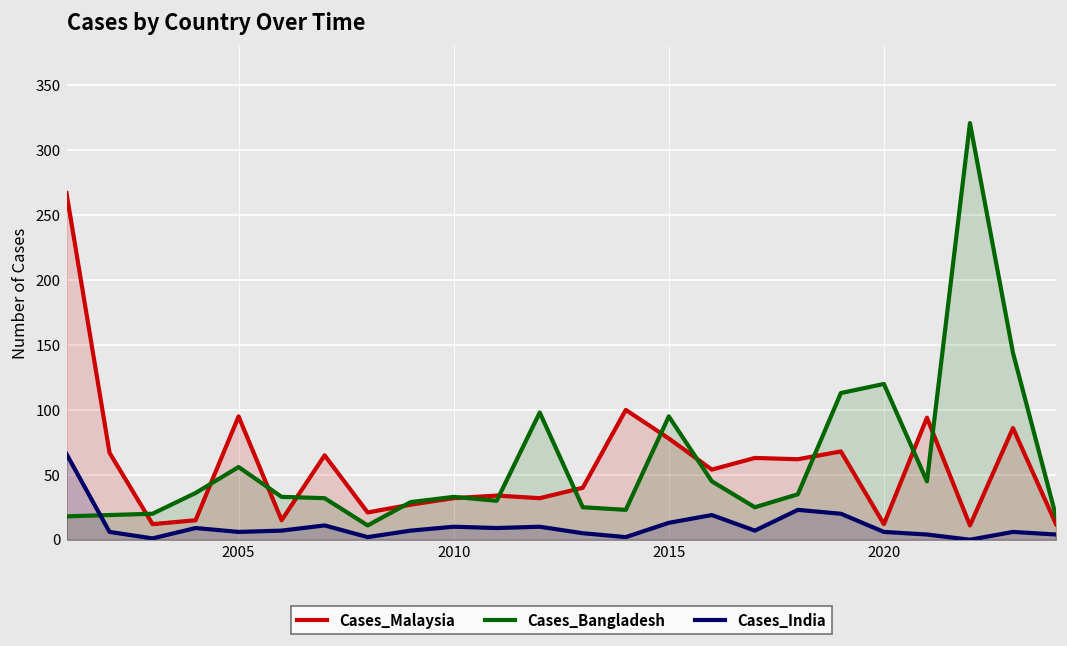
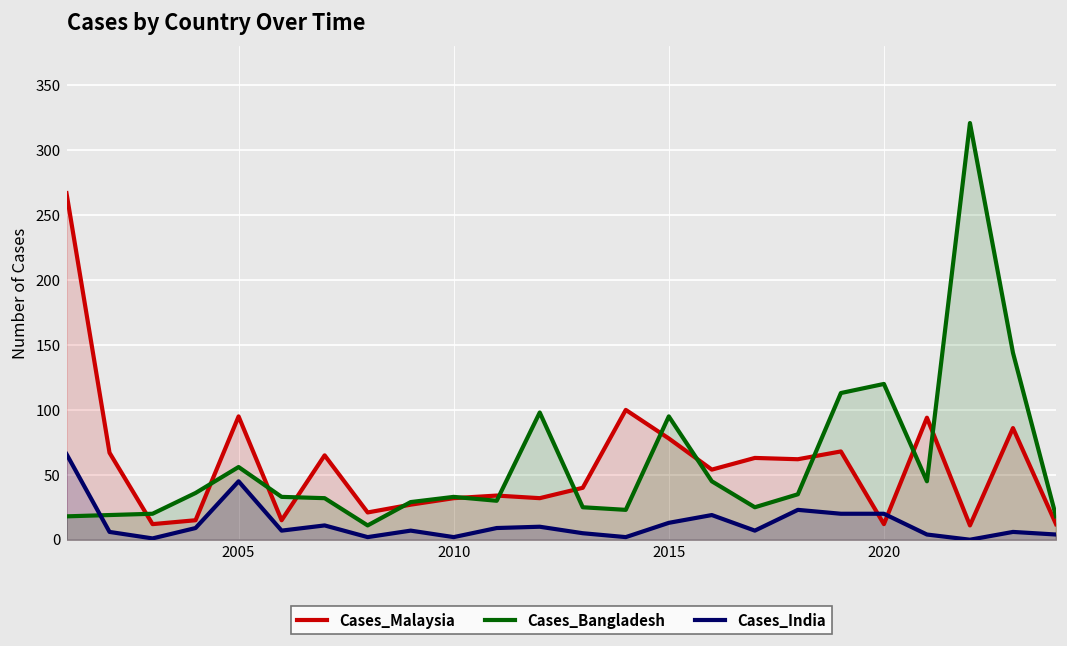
Cases_India, 2005: 6 -> 45
Cases_India, 2010: 10 -> 2
Cases_India, 2020: 6 -> 20
